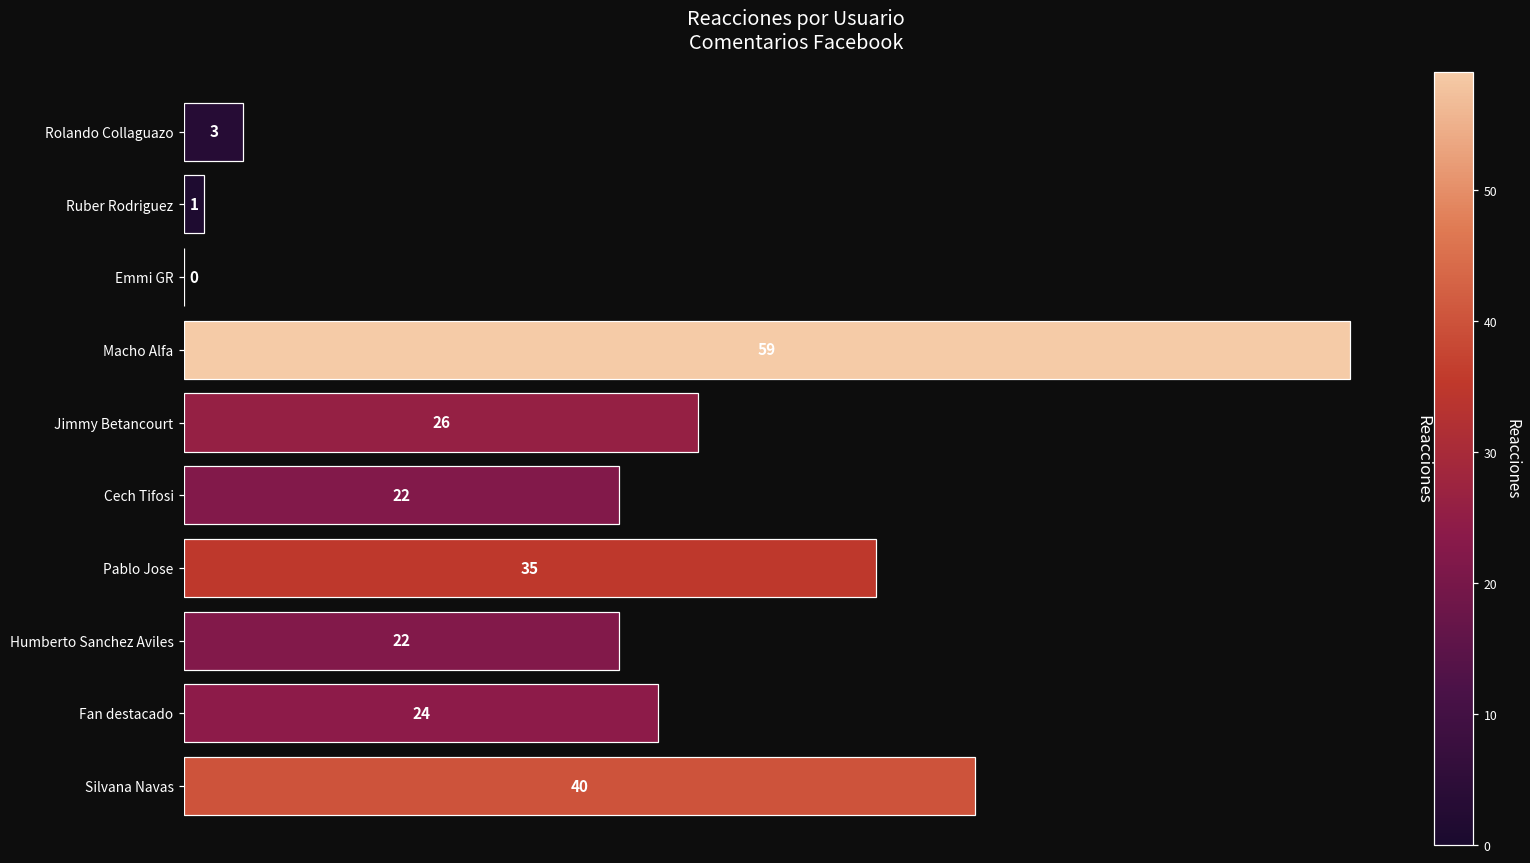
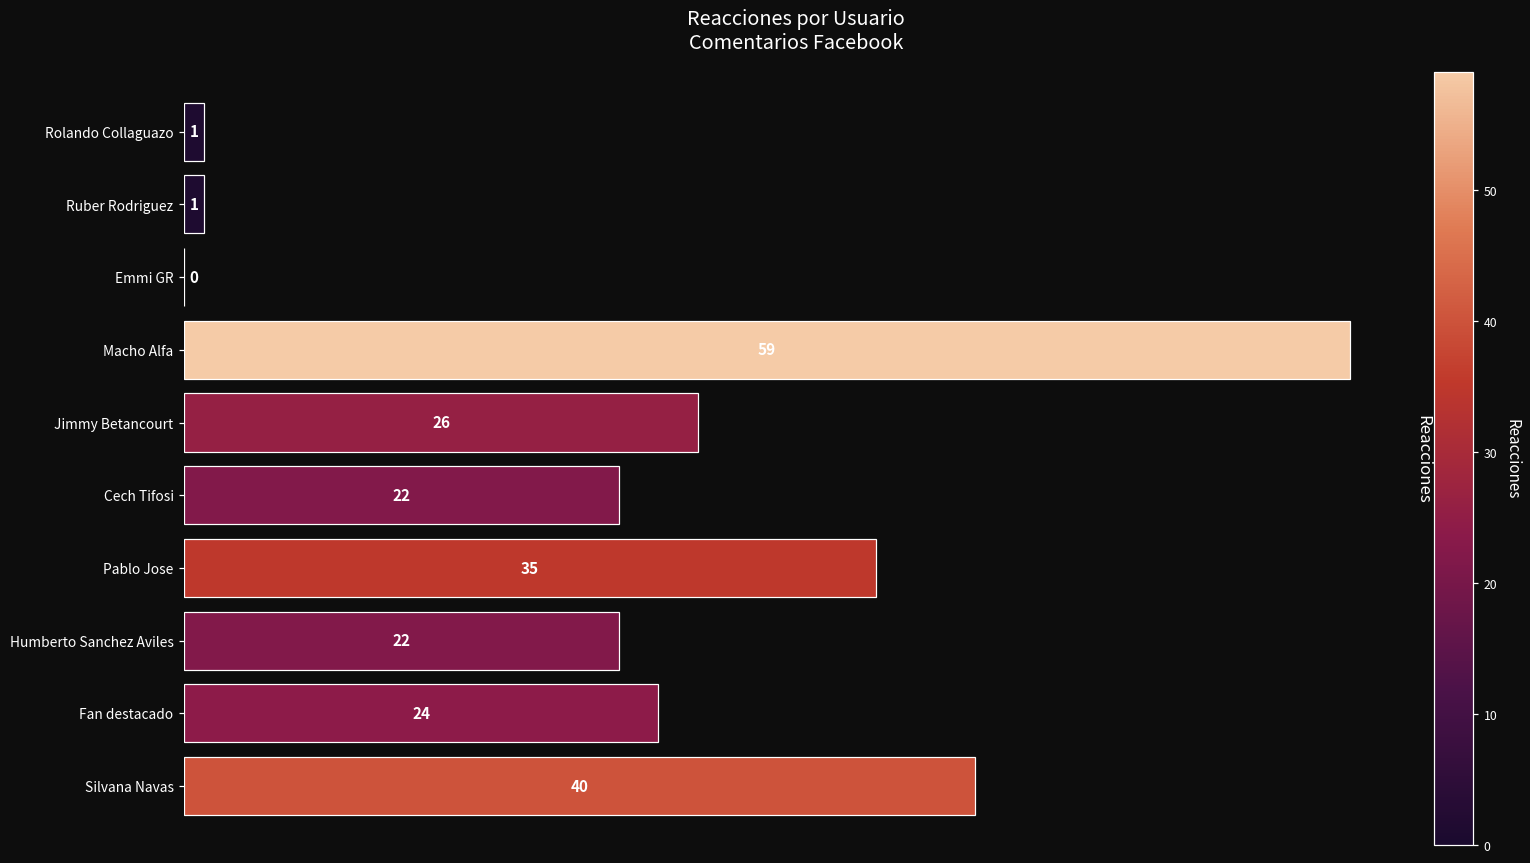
Rolando Collaguazo: 3 -> 1
